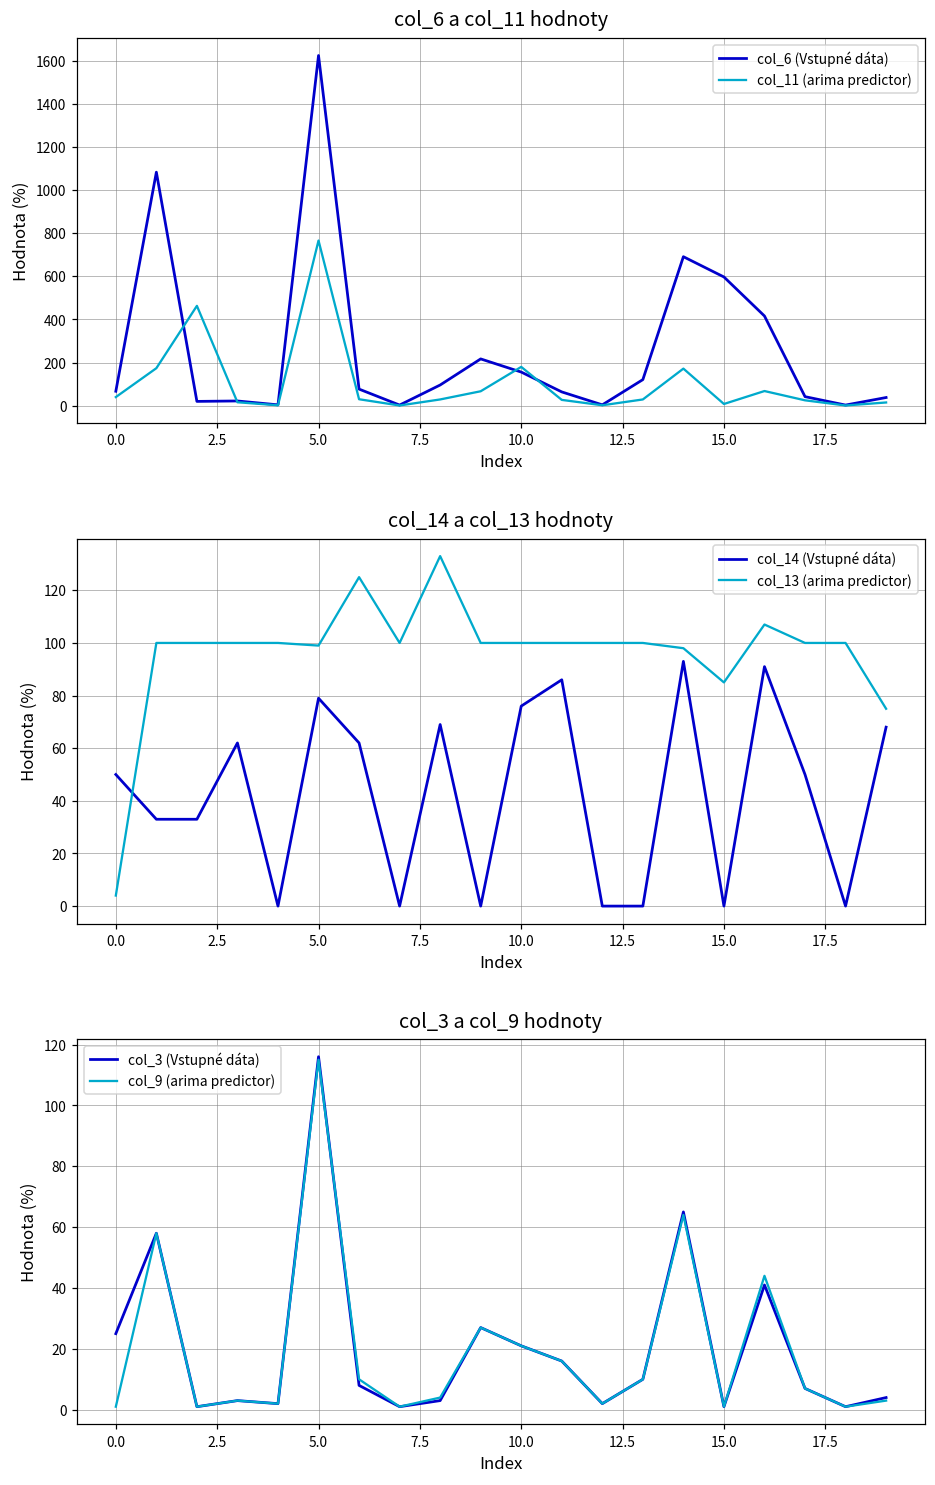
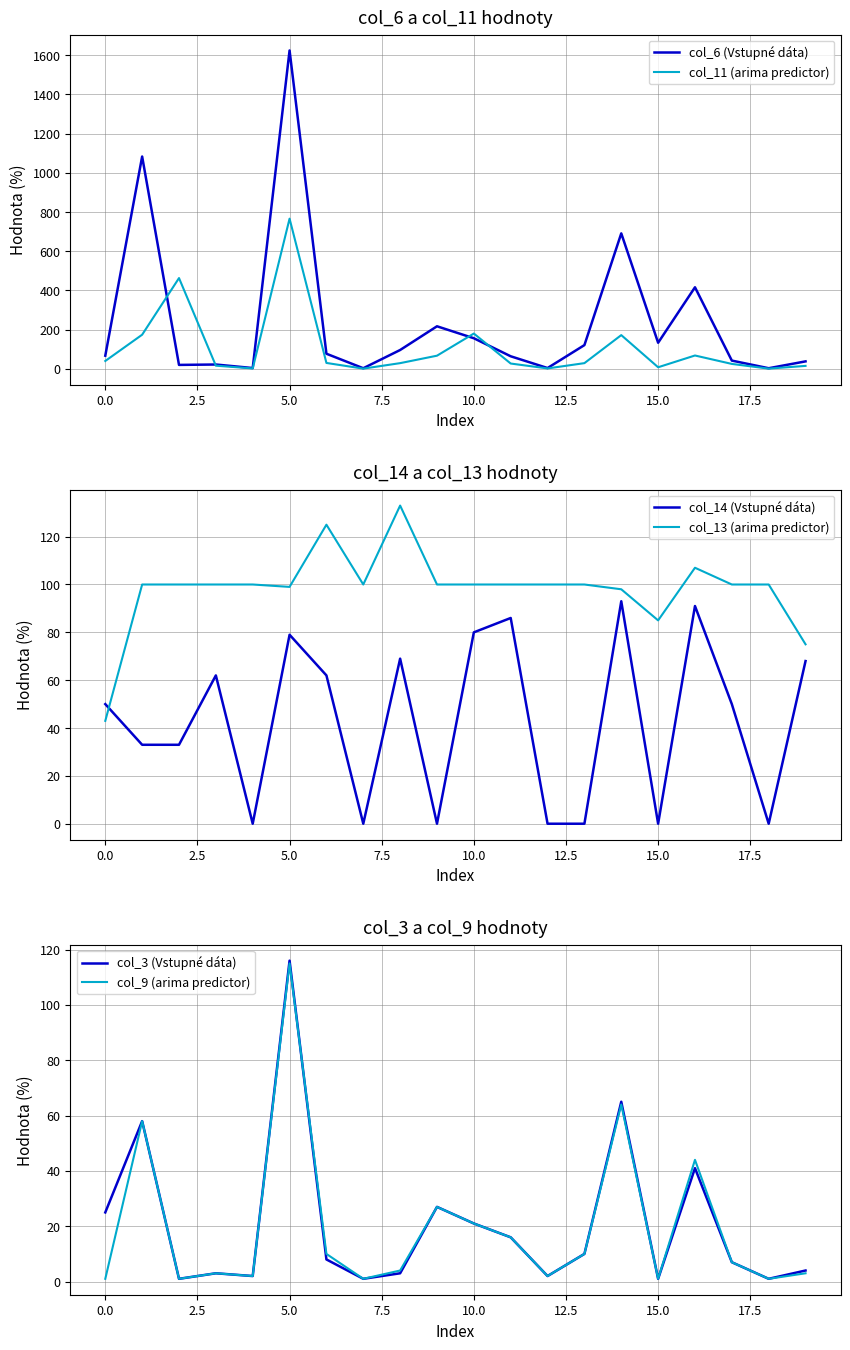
col_6 a col_11 hodnoty, col_6 (Vstupné dáta), 15.0: 600 -> 130
col_14 a col_13 hodnoty, col_13 (arima predictor), 0.0: 4 -> 43
col_14 a col_13 hodnoty, col_14 (Vstupné dáta), 10.0: 76 -> 80
